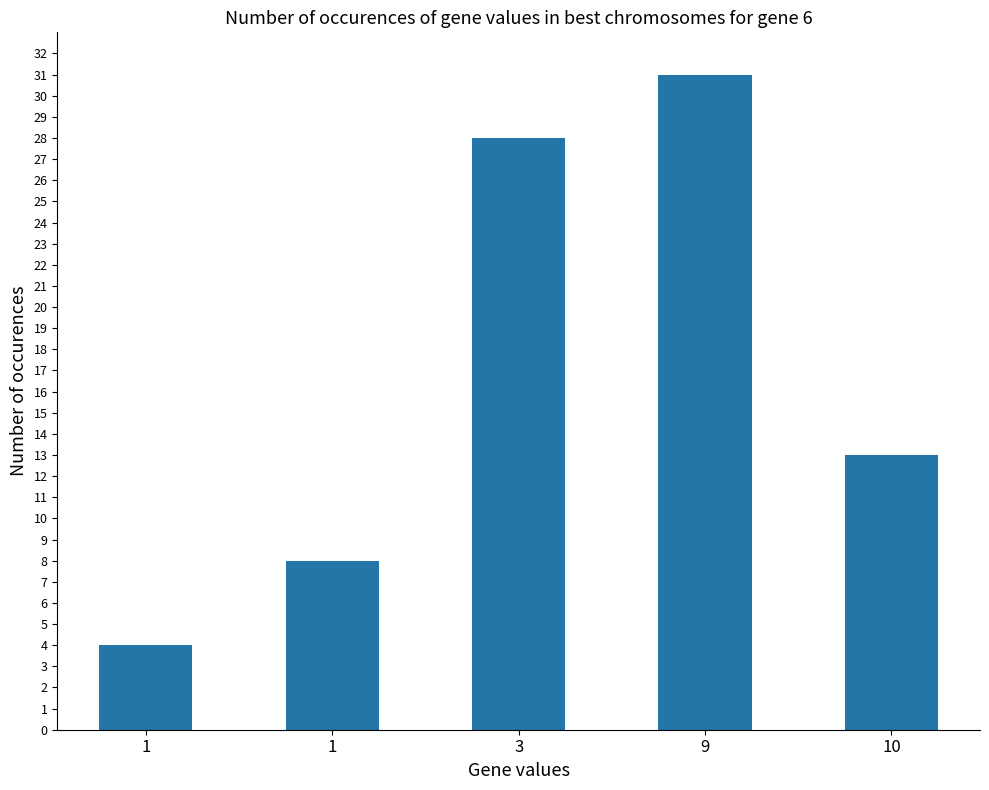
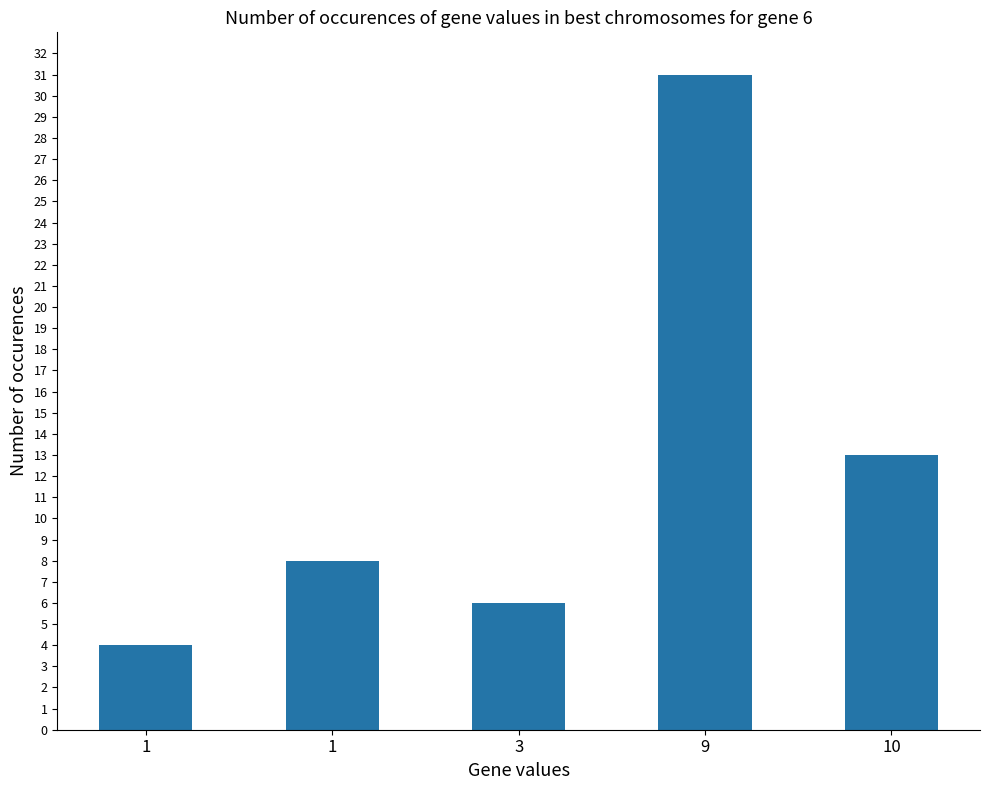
3: 28 -> 6
